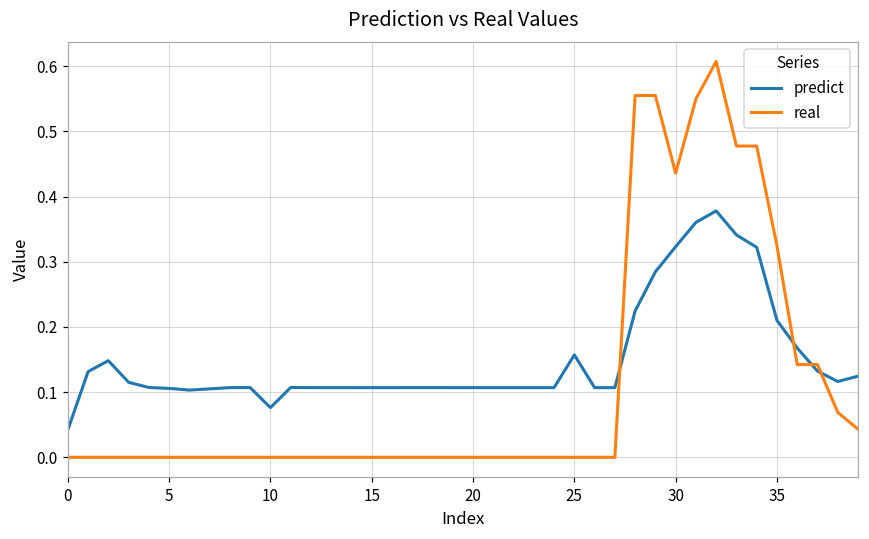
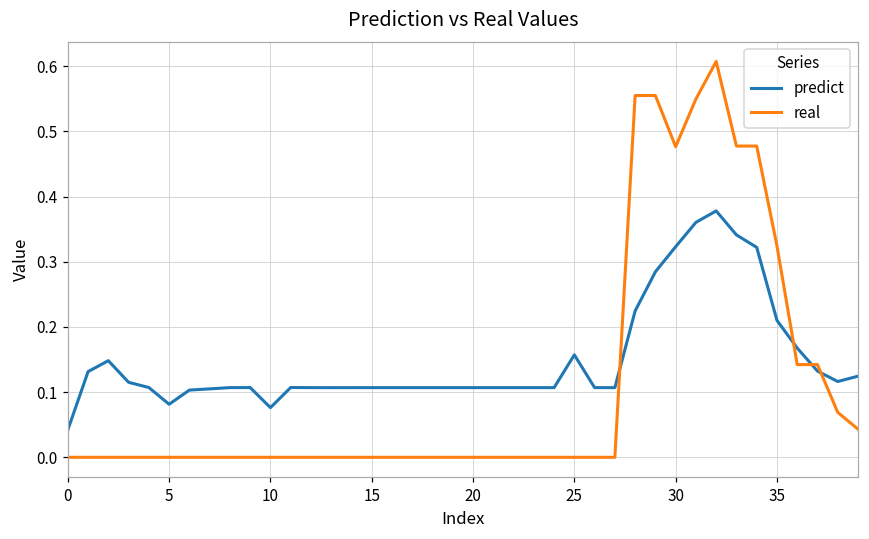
predict, 5: 0.11 -> 0.08
real, 30: 0.44 -> 0.48
